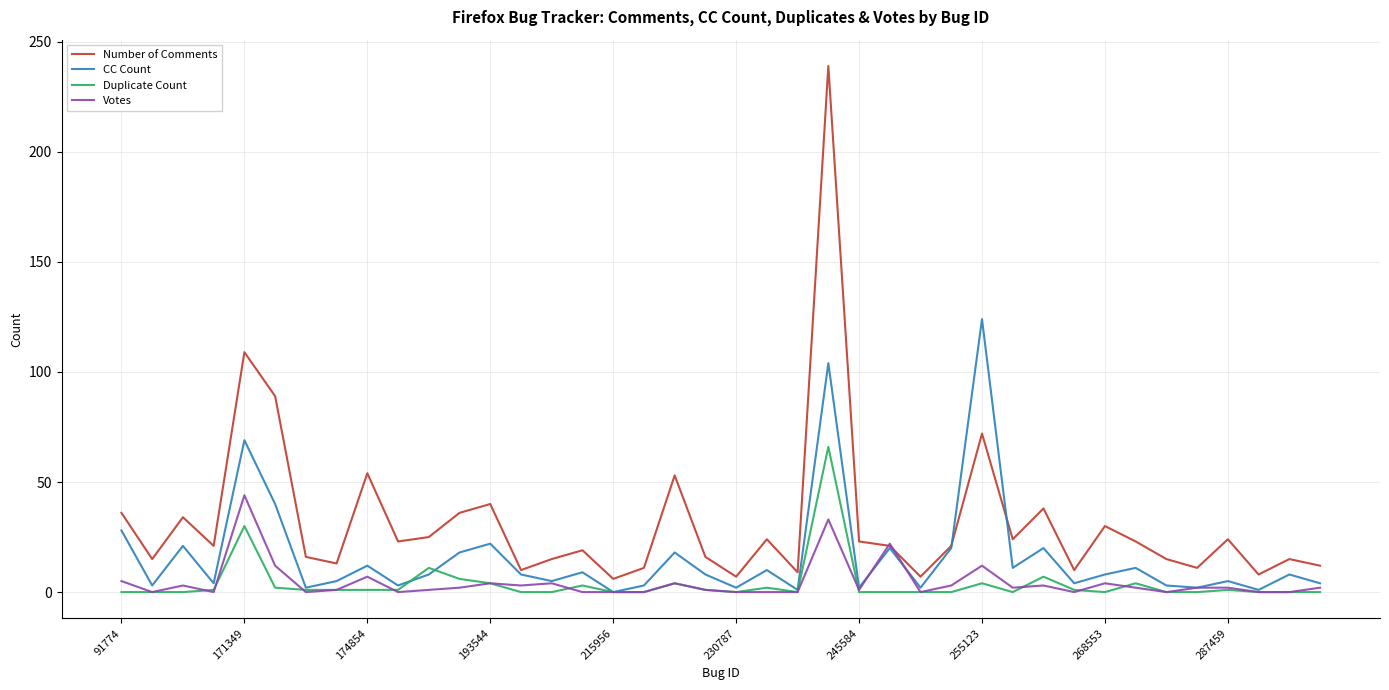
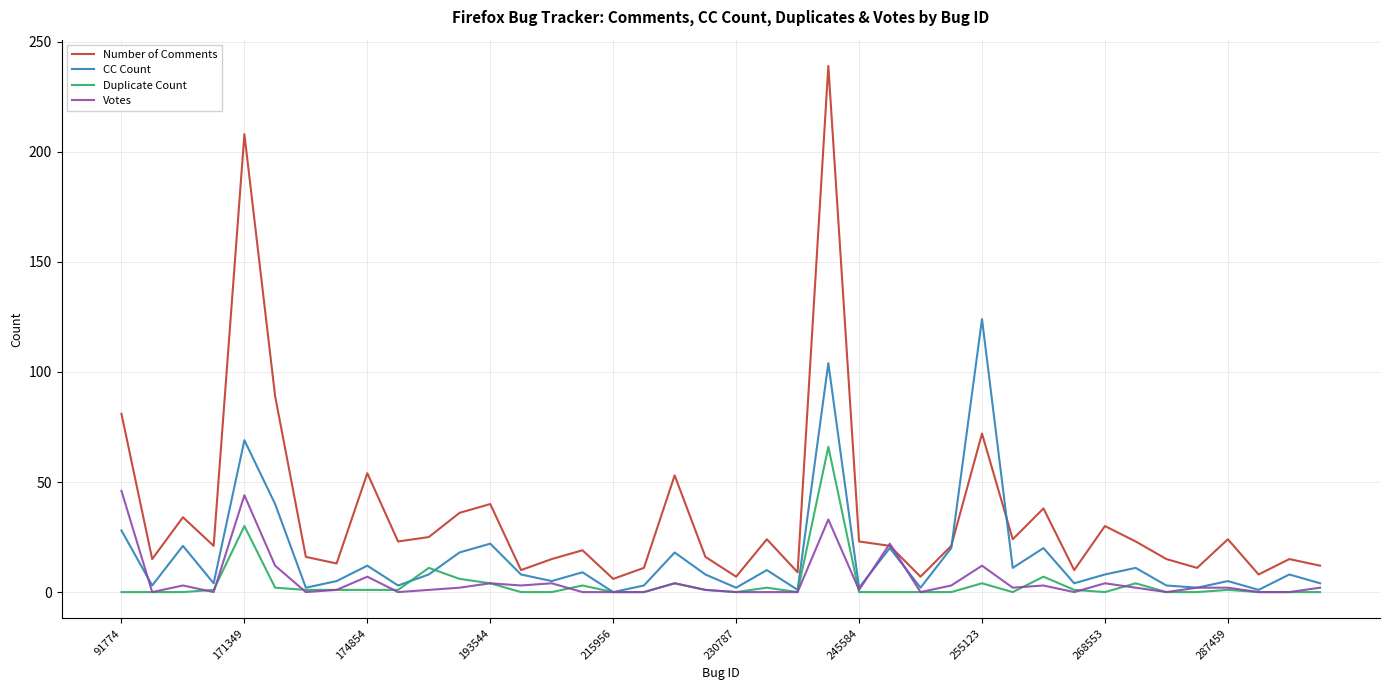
Number of Comments, 91774: 36 -> 81
Votes, 91774: 5 -> 46
Number of Comments, 171349: 109 -> 208
